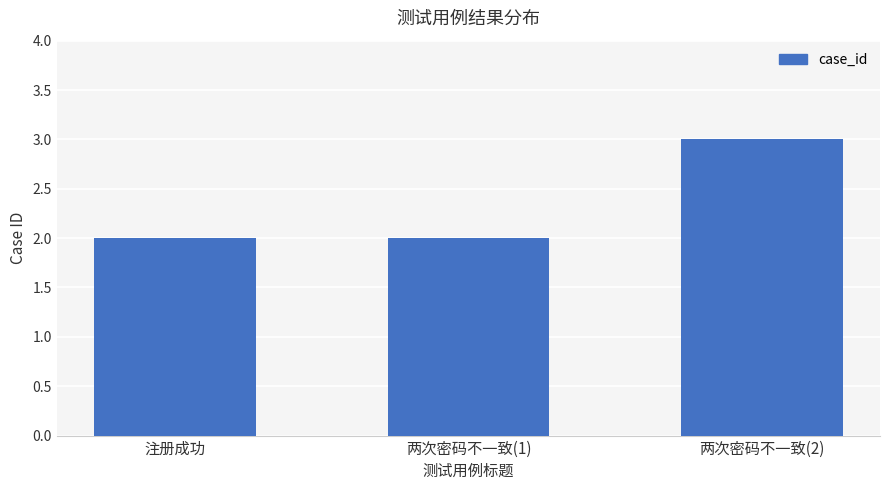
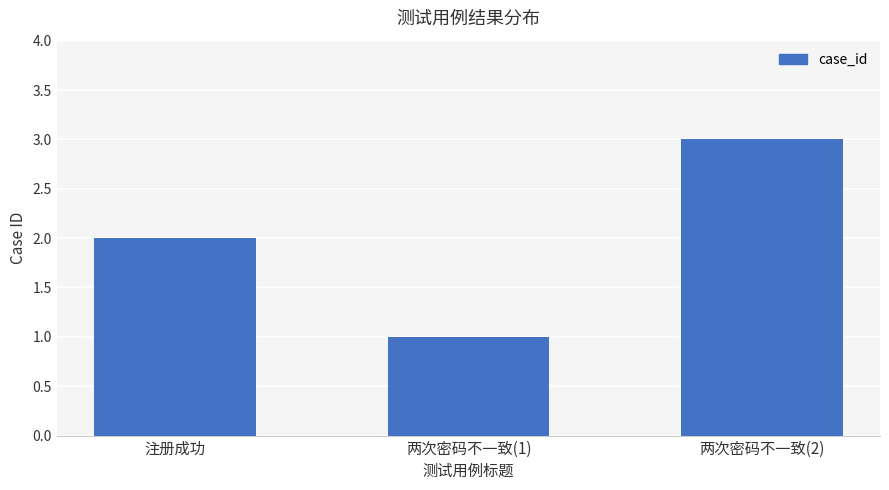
两次密码不一致(1): 2 -> 1
